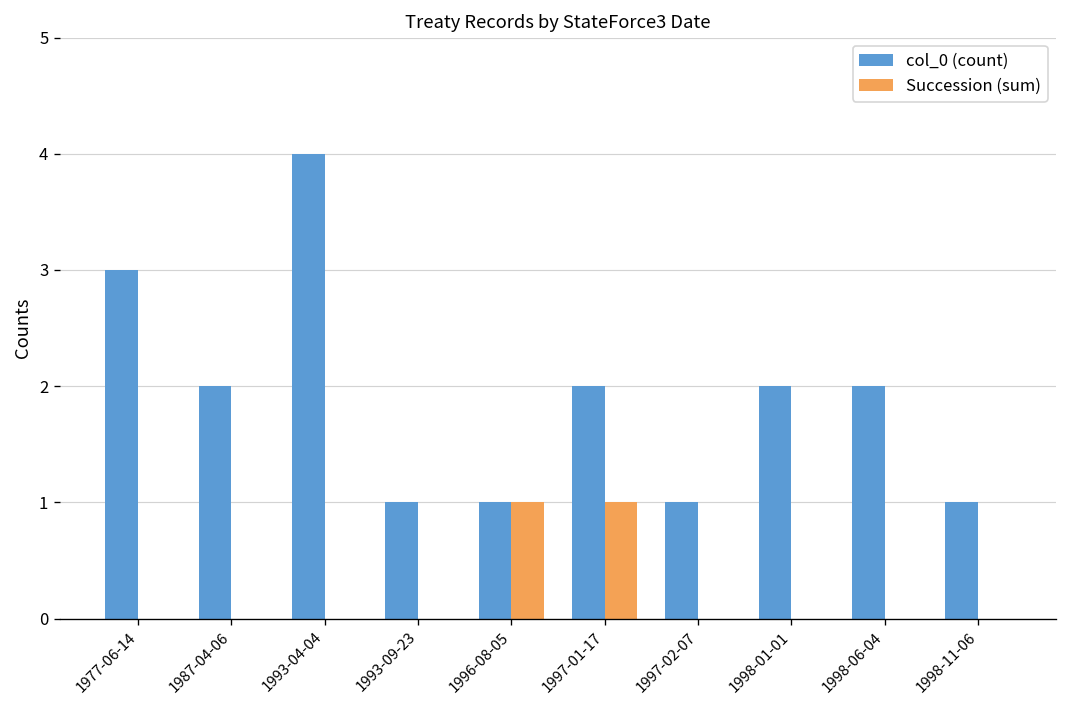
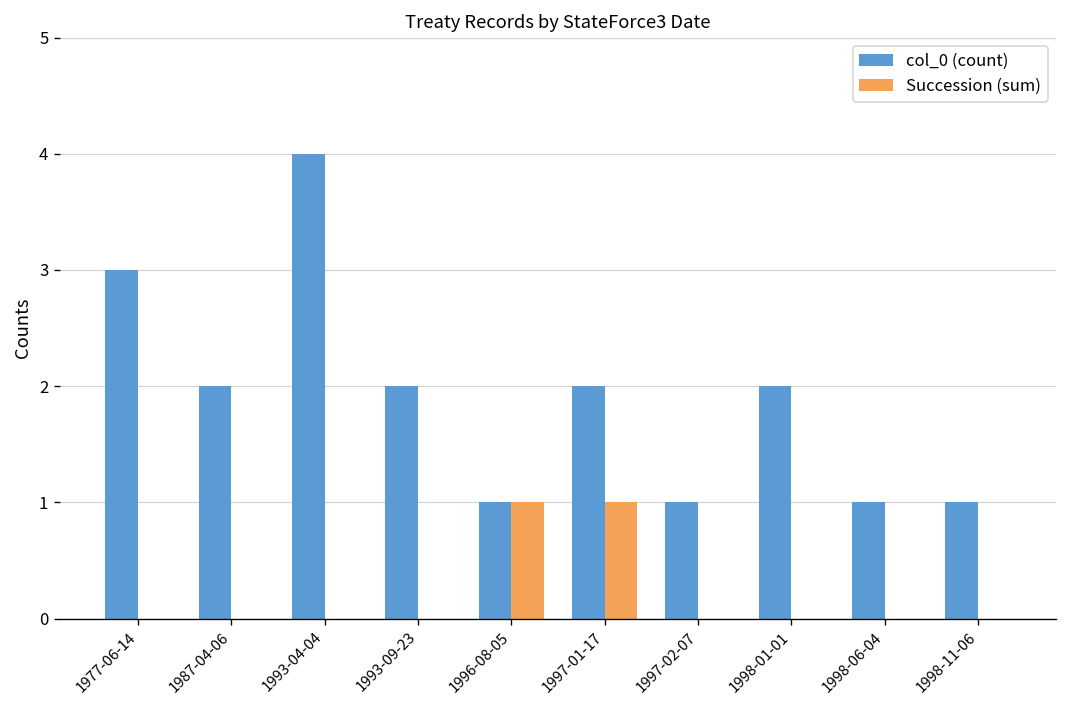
col_0 (count), 1993-09-23: 1 -> 2
col_0 (count), 1998-06-04: 2 -> 1
